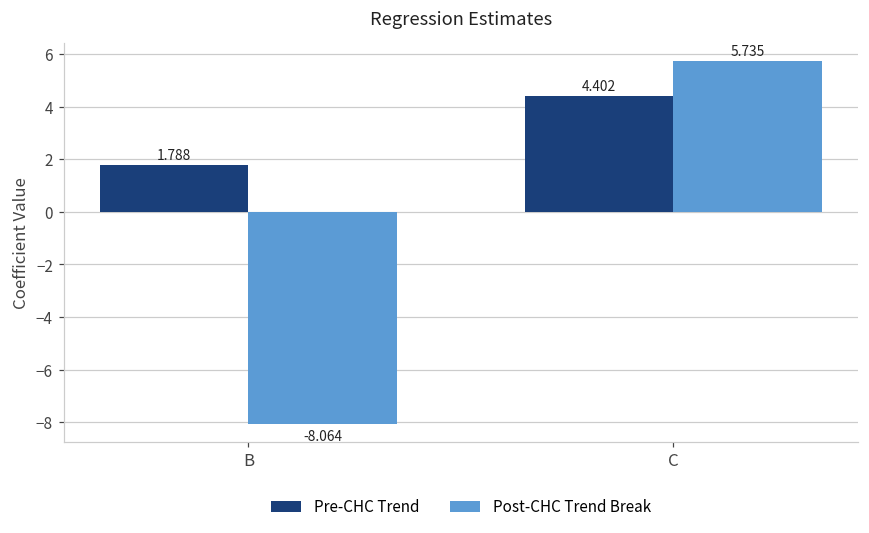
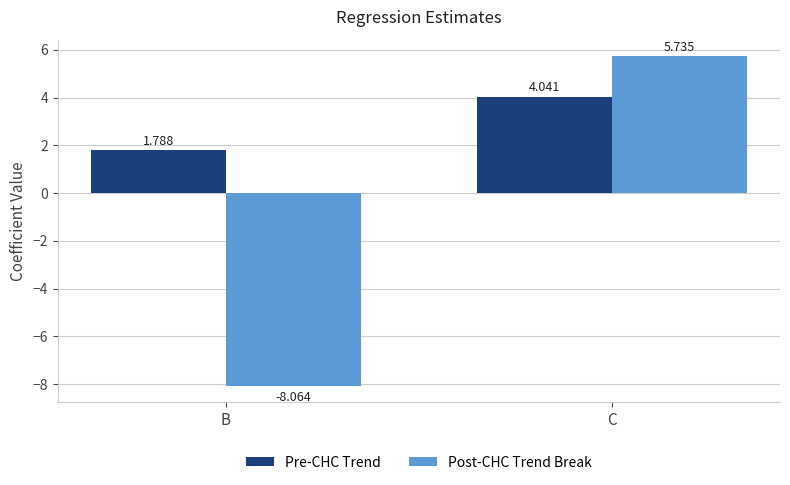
Pre-CHC Trend, C: 4.402 -> 4.041
